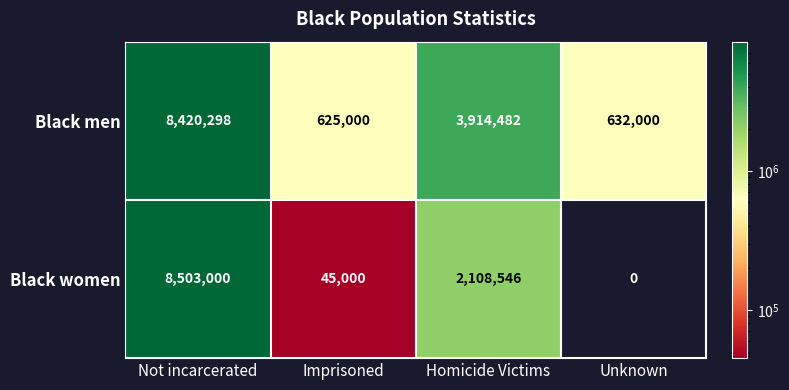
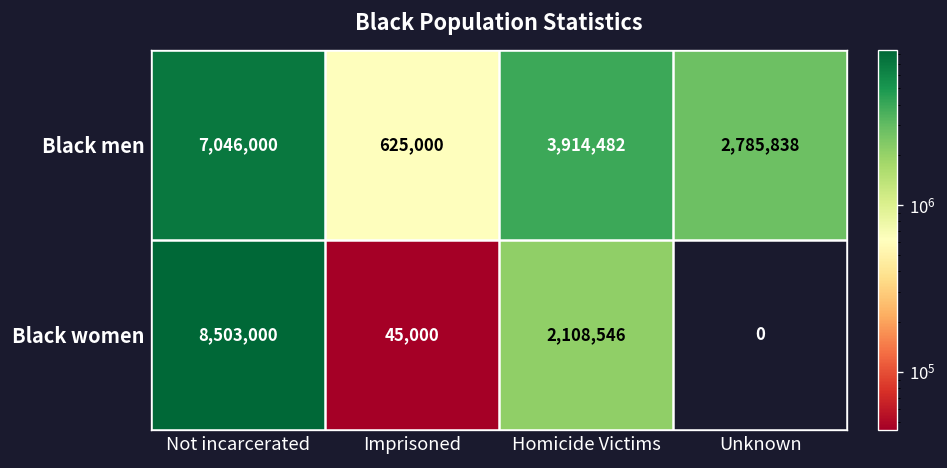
Black men, Not incarcerated: 8,420,298 -> 7,046,000
Black men, Unknown: 632,000 -> 2,785,838
